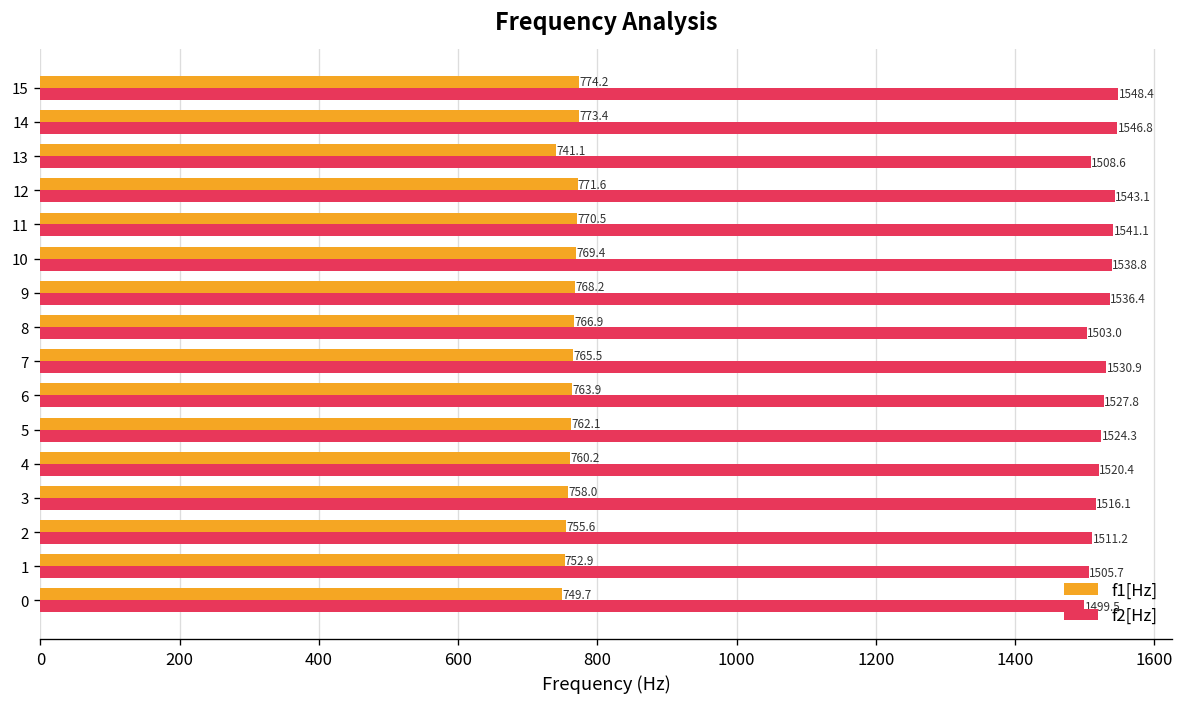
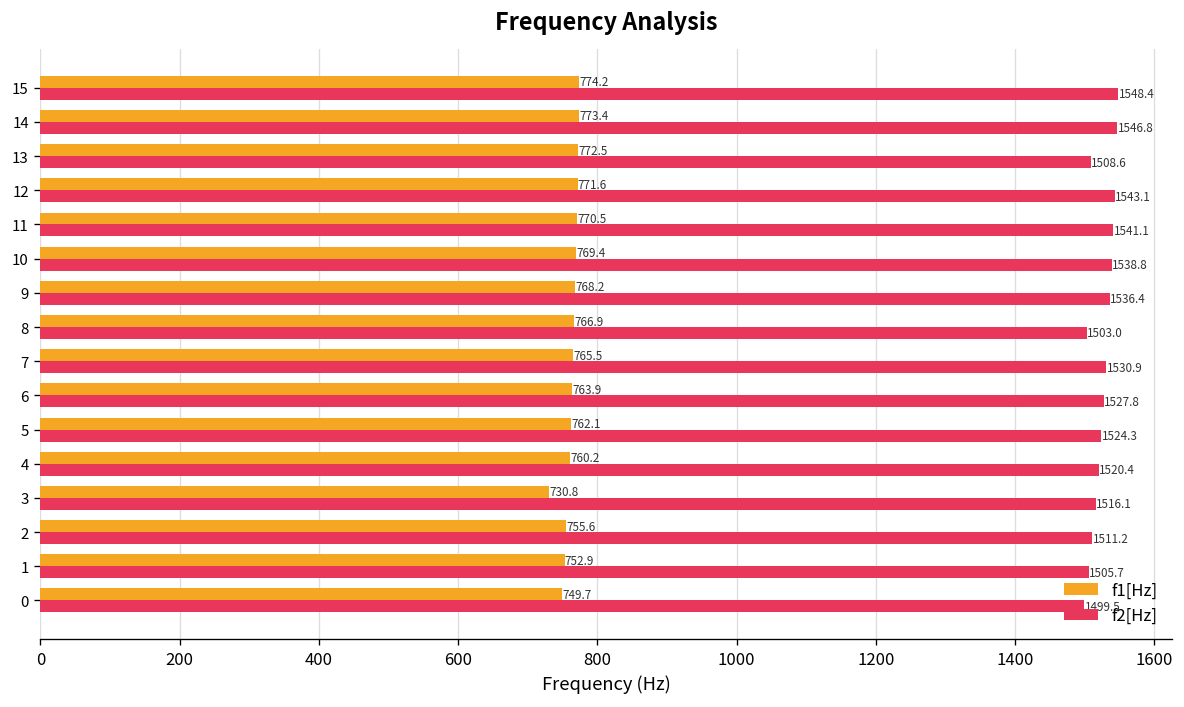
f1[Hz], 13: 741.1 -> 772.5
f1[Hz], 3: 758.0 -> 730.8
